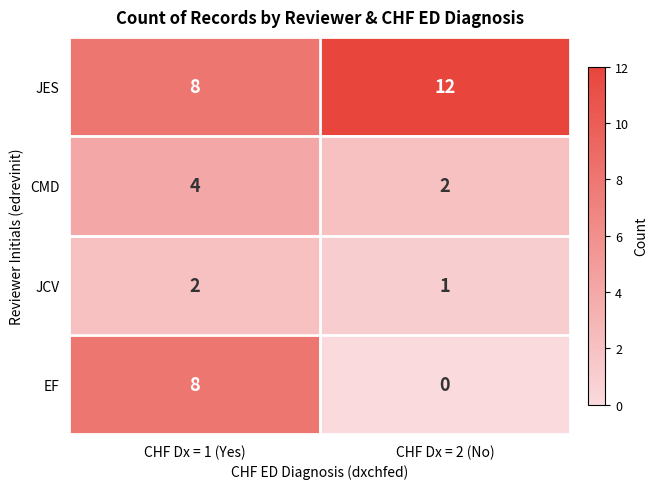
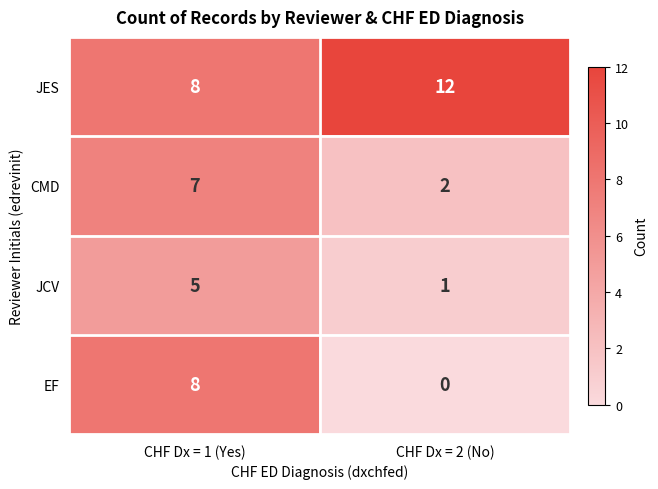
CMD, CHF Dx = 1 (Yes): 4 -> 7
JCV, CHF Dx = 1 (Yes): 2 -> 5
